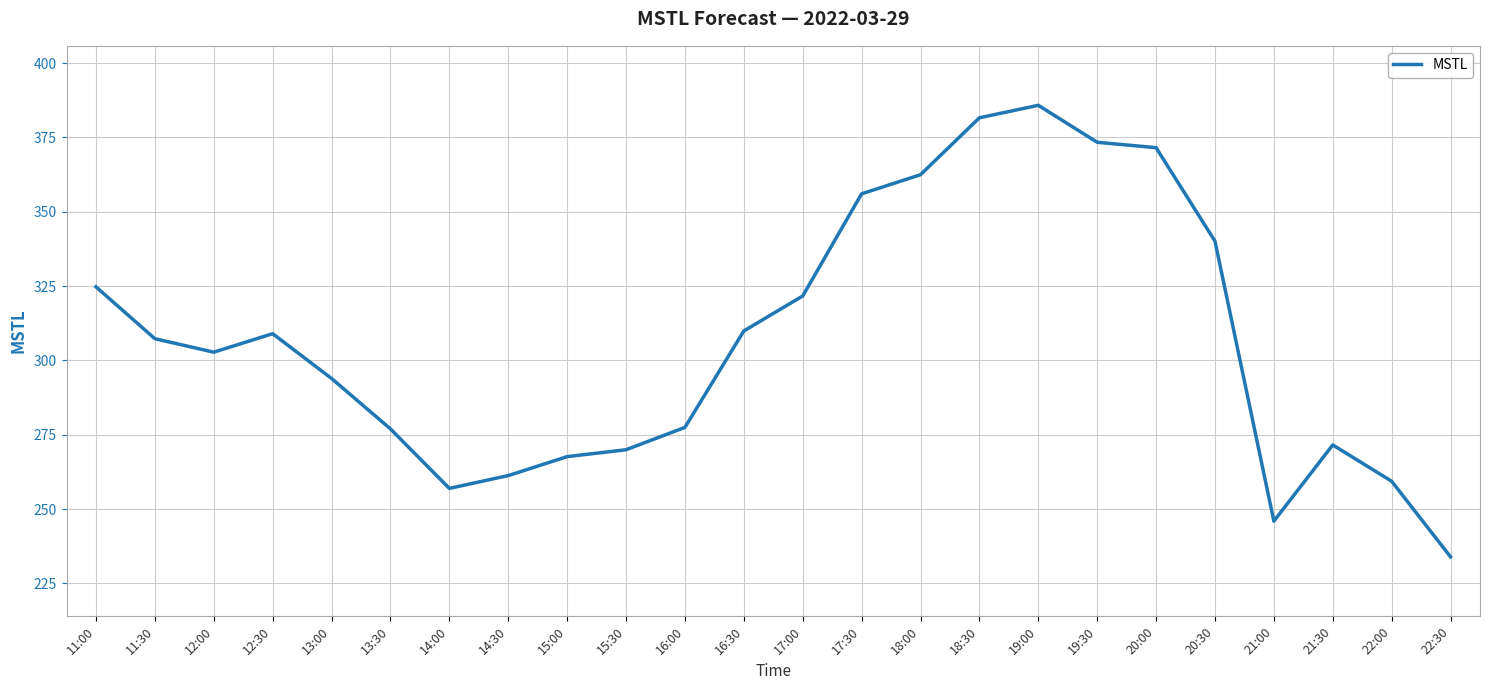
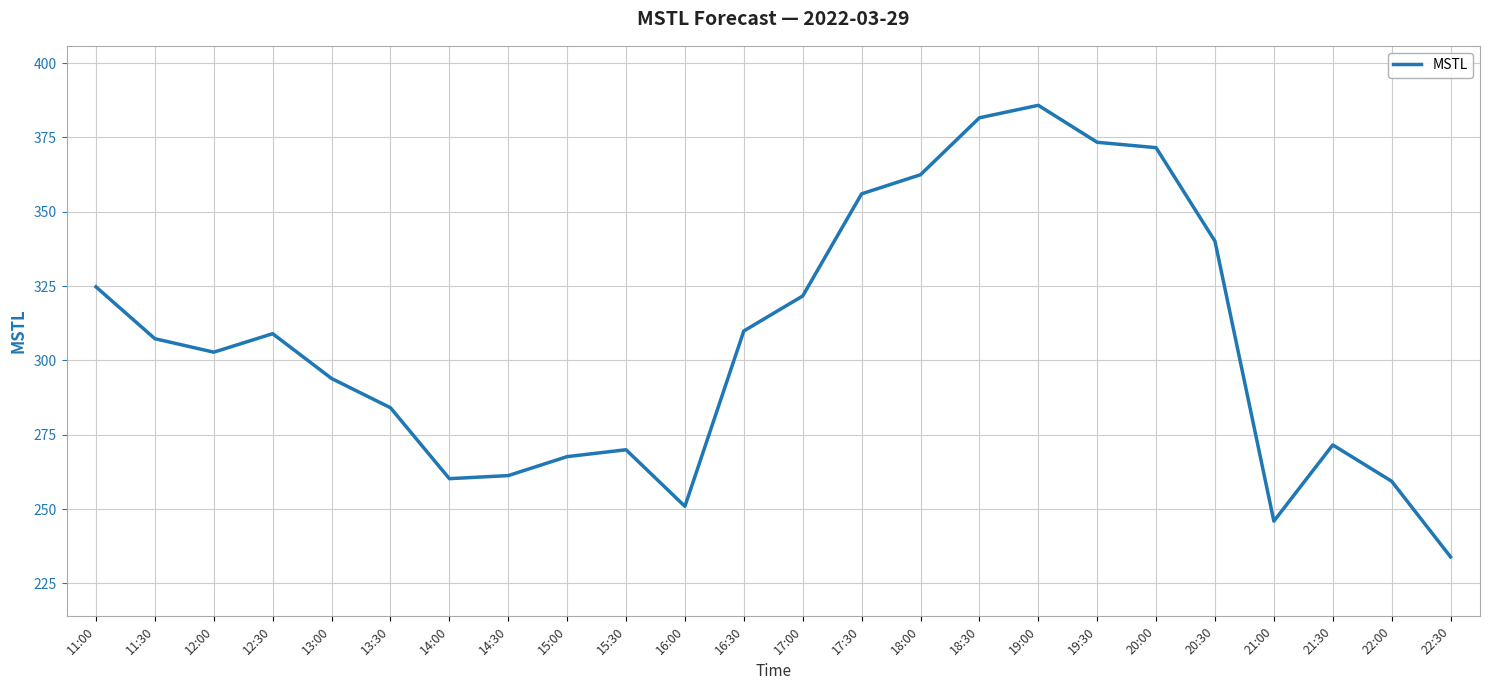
13:30: 277 -> 284
14:00: 257 -> 260
16:00: 277 -> 251
